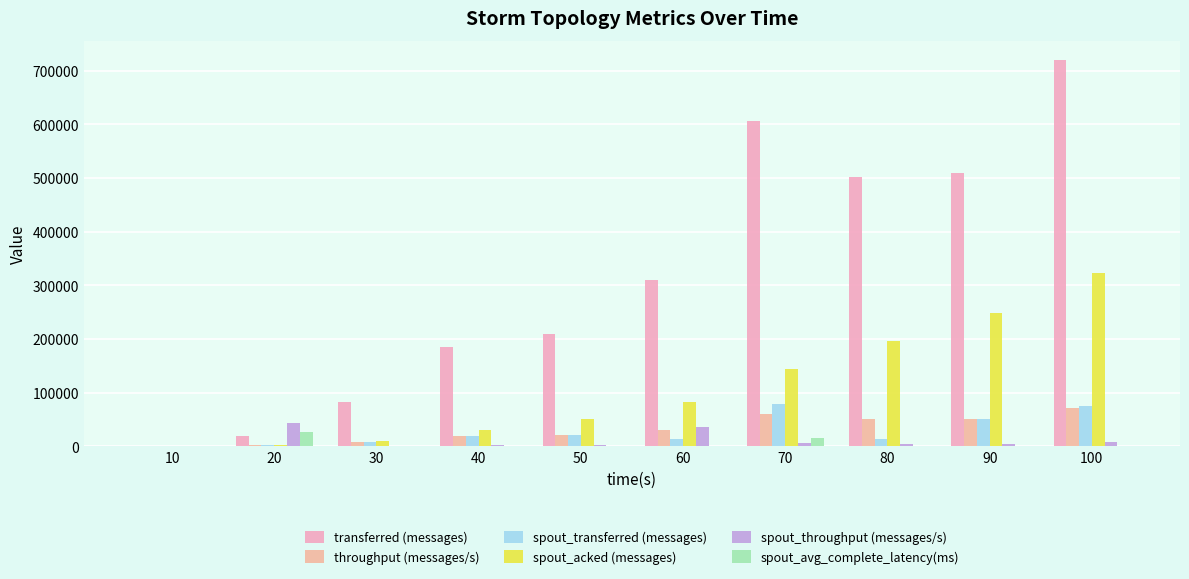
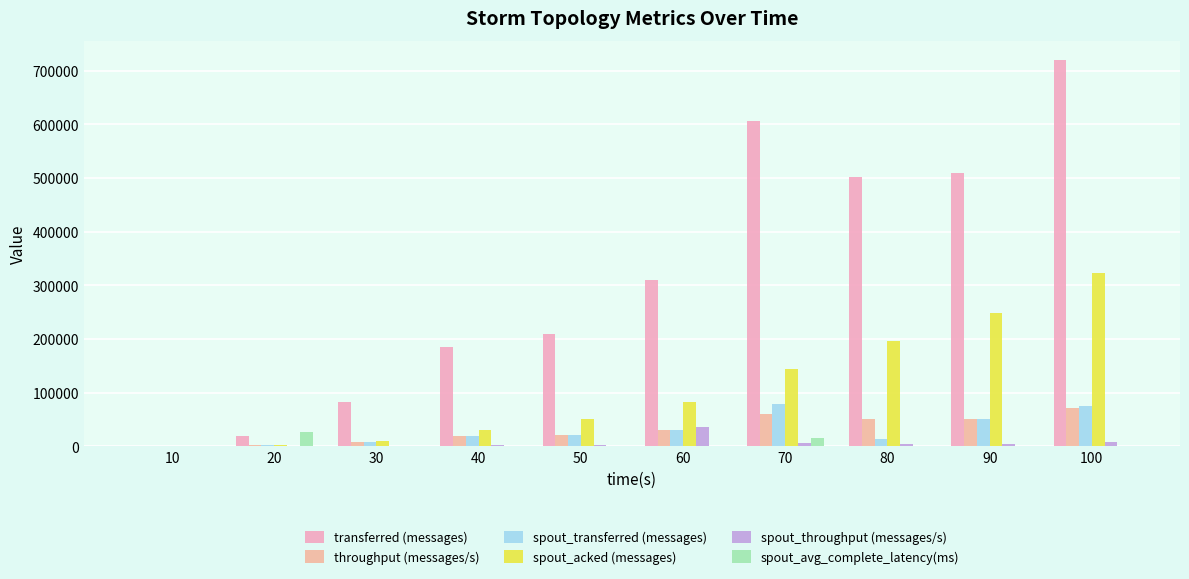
spout_throughput (messages/s), 20: 40000 -> 0
spout_transferred (messages), 60: 10000 -> 30000
